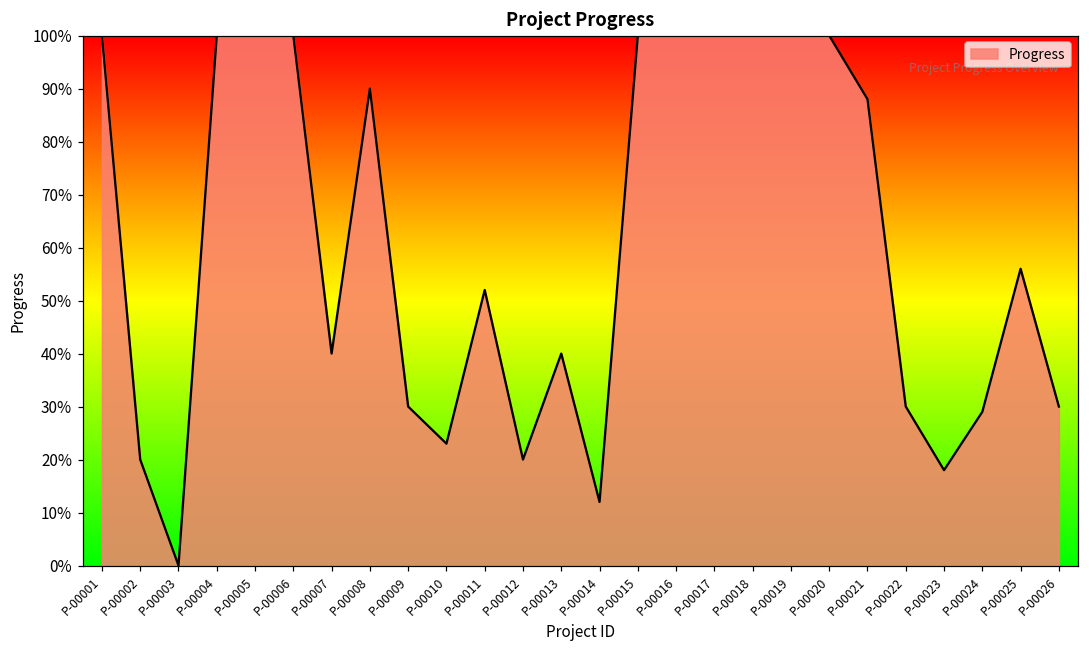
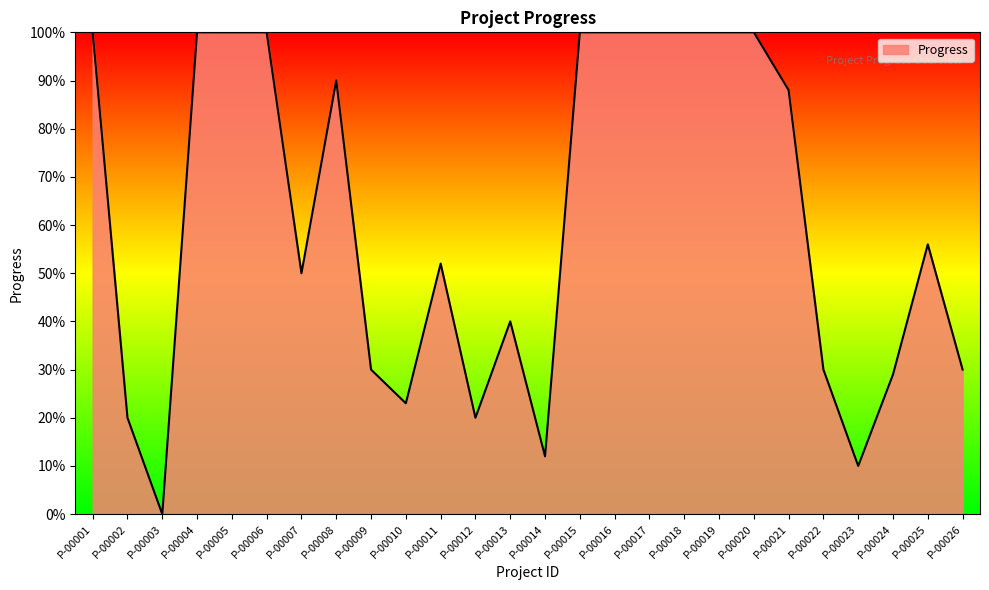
P-00007: 40% -> 50%
P-00023: 18% -> 10%
